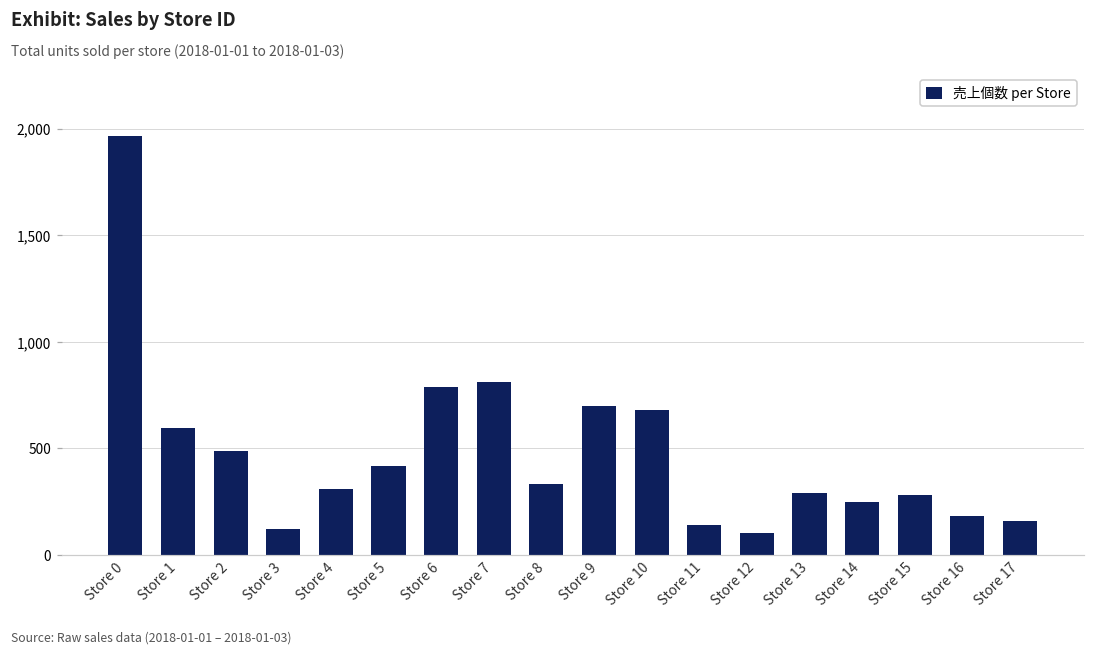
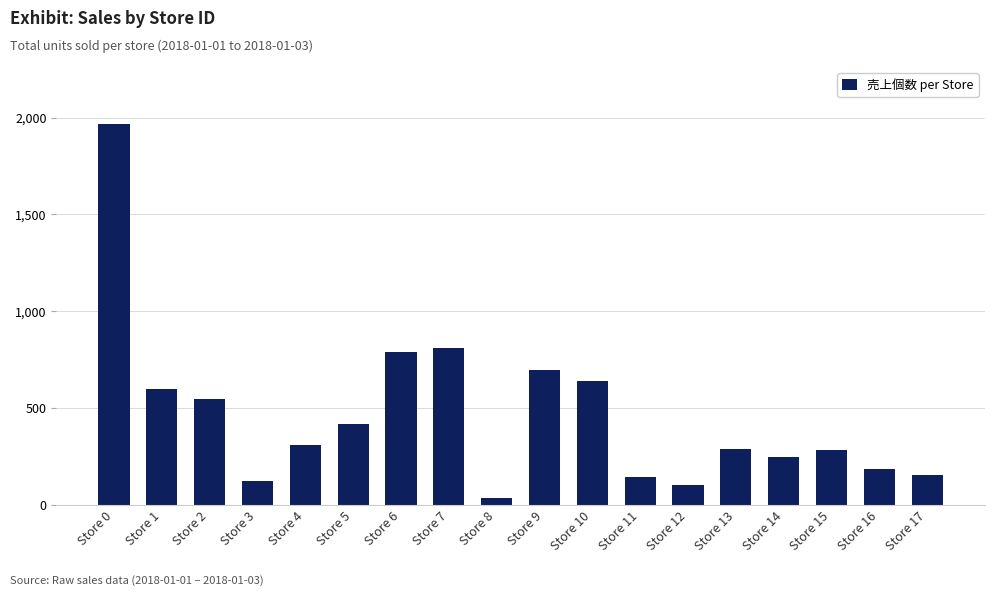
Store 2: 490 -> 550
Store 8: 330 -> 30
Store 10: 680 -> 640
